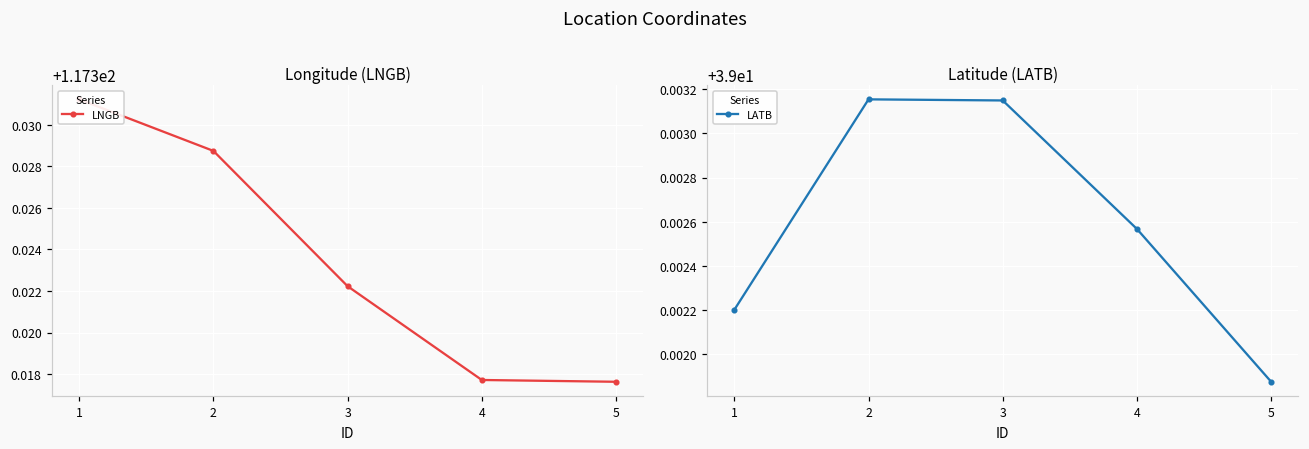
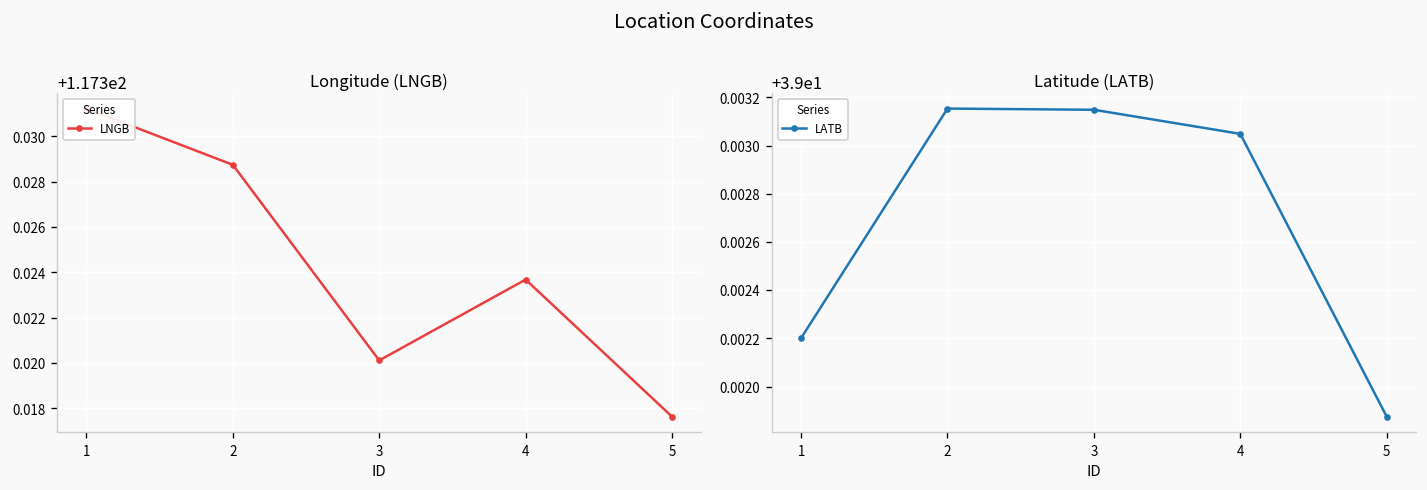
Longitude (LNGB), 3: 117.3222 -> 117.3201
Longitude (LNGB), 4: 117.3177 -> 117.3237
Latitude (LATB), 4: 39.00257 -> 39.00305
